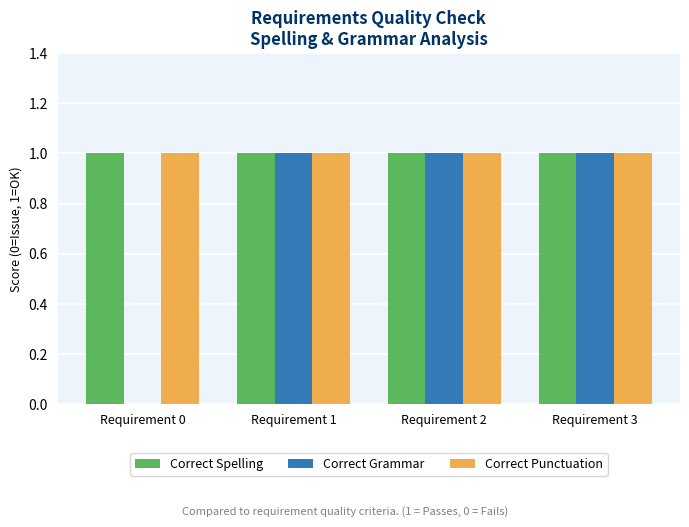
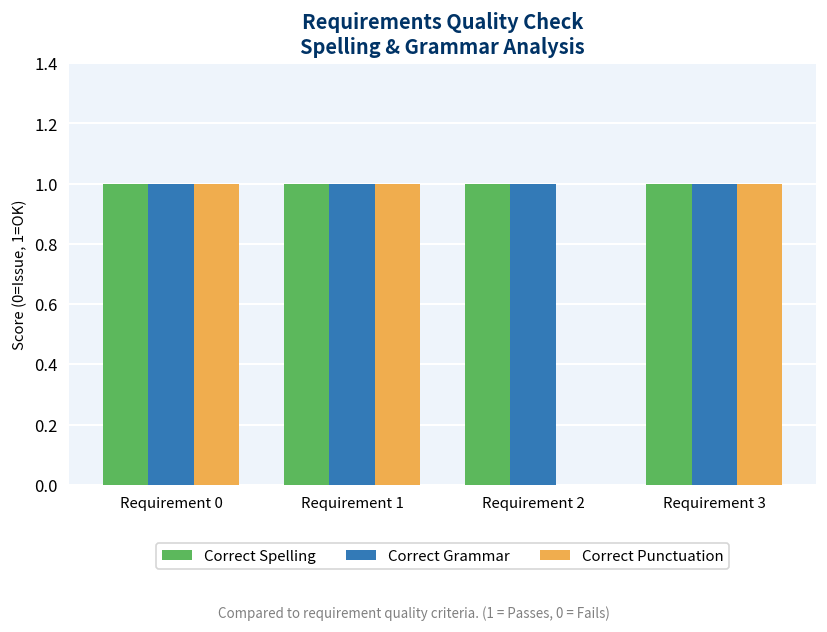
Correct Grammar, Requirement 0: 0 -> 1
Correct Punctuation, Requirement 2: 1 -> 0
